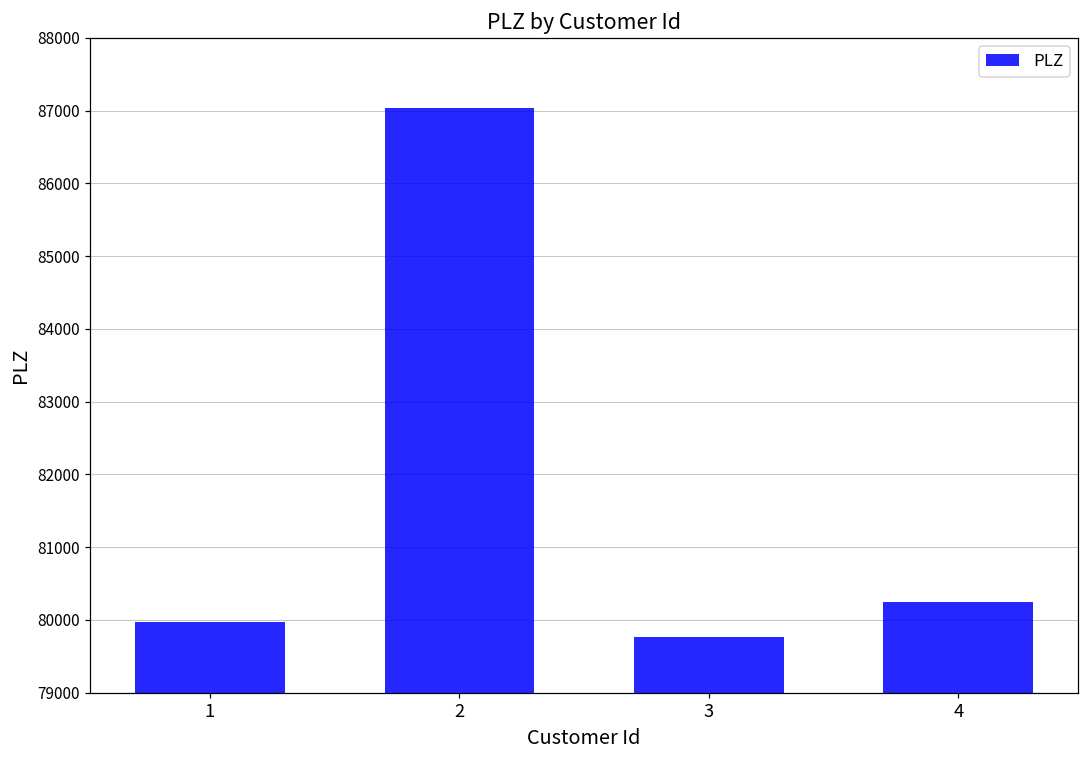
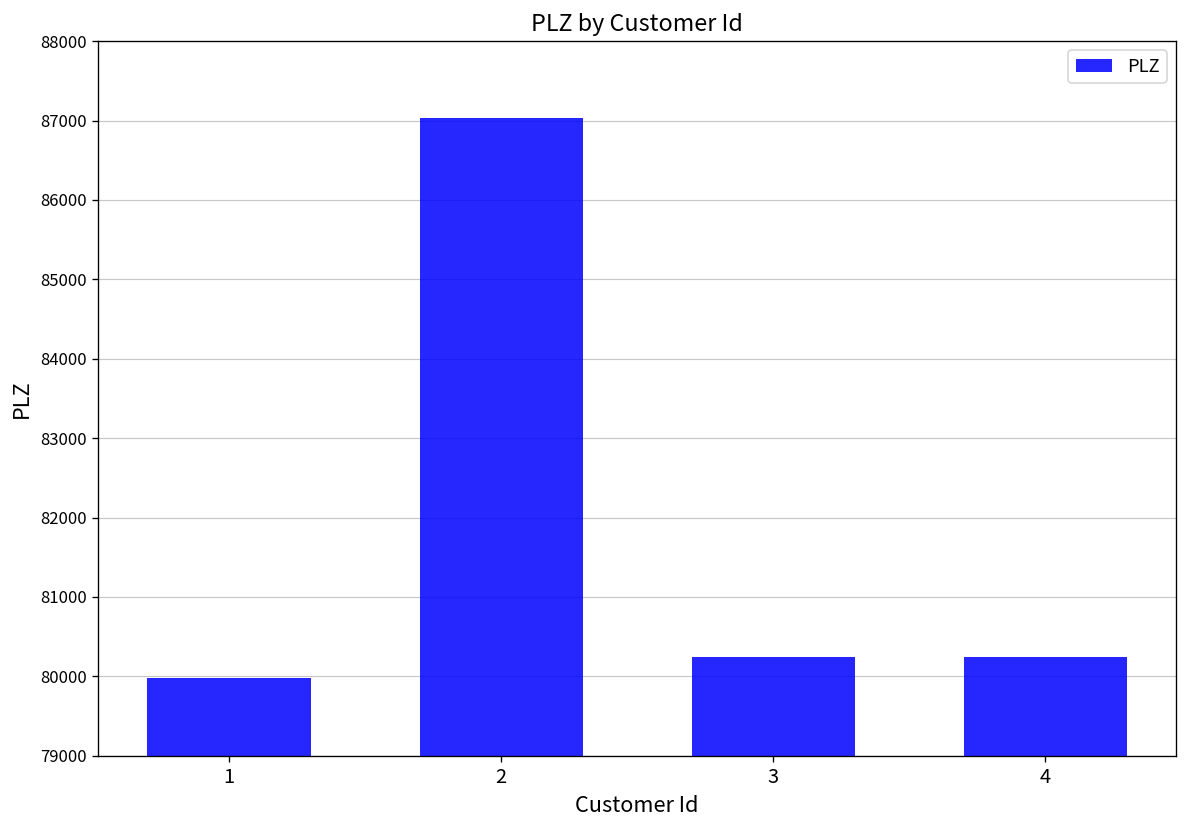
3: 79800 -> 80200
